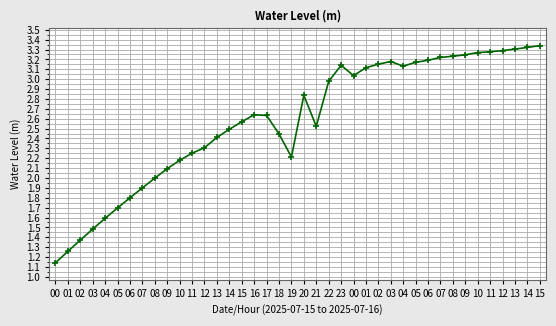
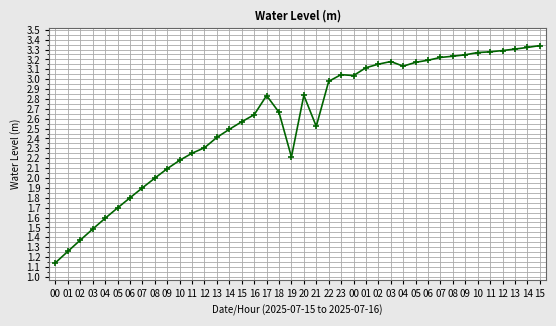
17: 2.6 -> 2.8
18: 2.4 -> 2.7
23: 3.1 -> 3.0
